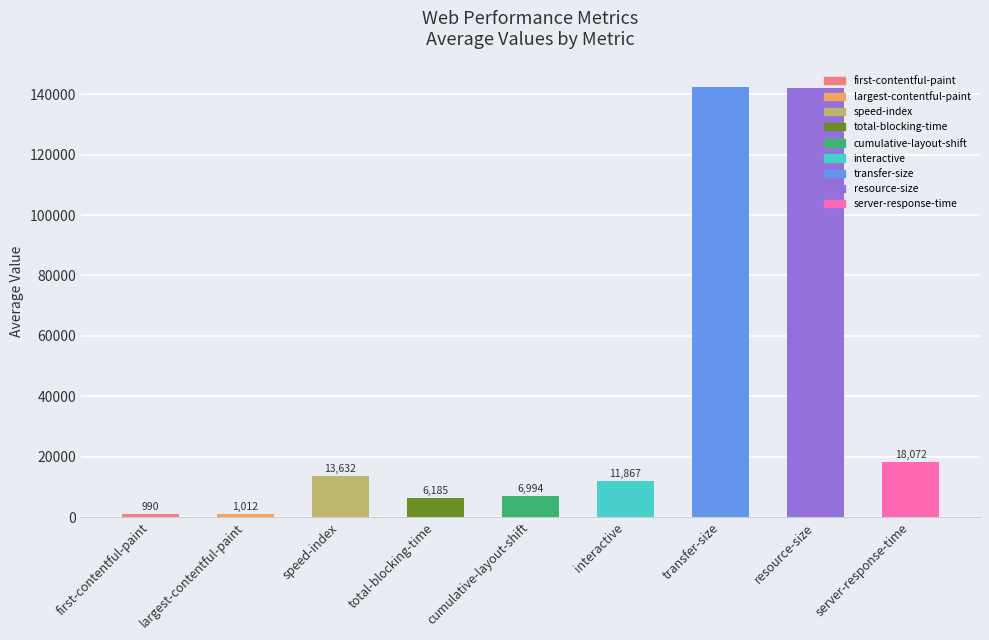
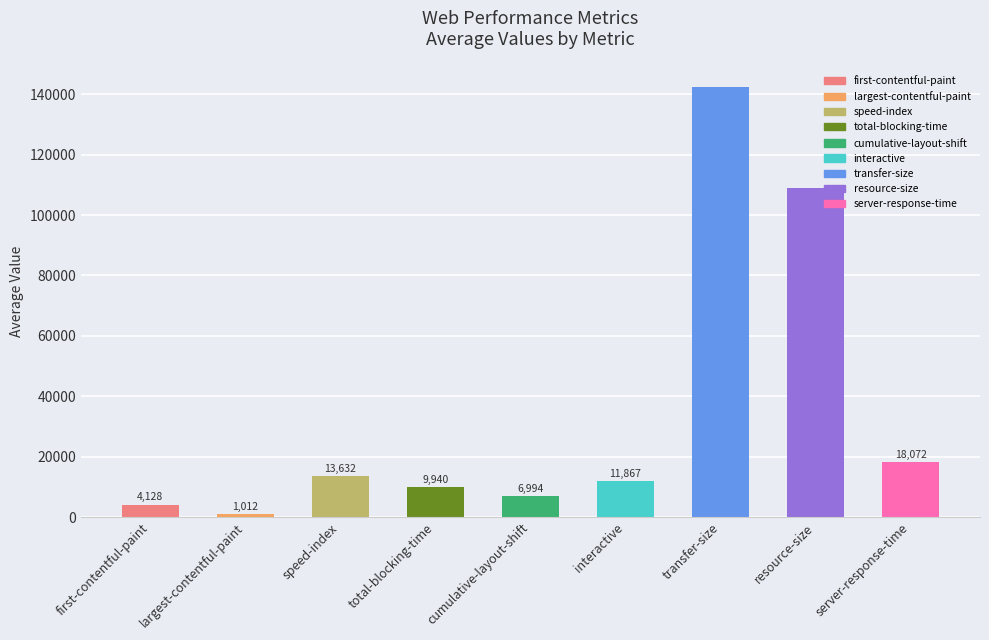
first-contentful-paint: 990 -> 4,128
total-blocking-time: 6,185 -> 9,940
resource-size: 142000 -> 109000
